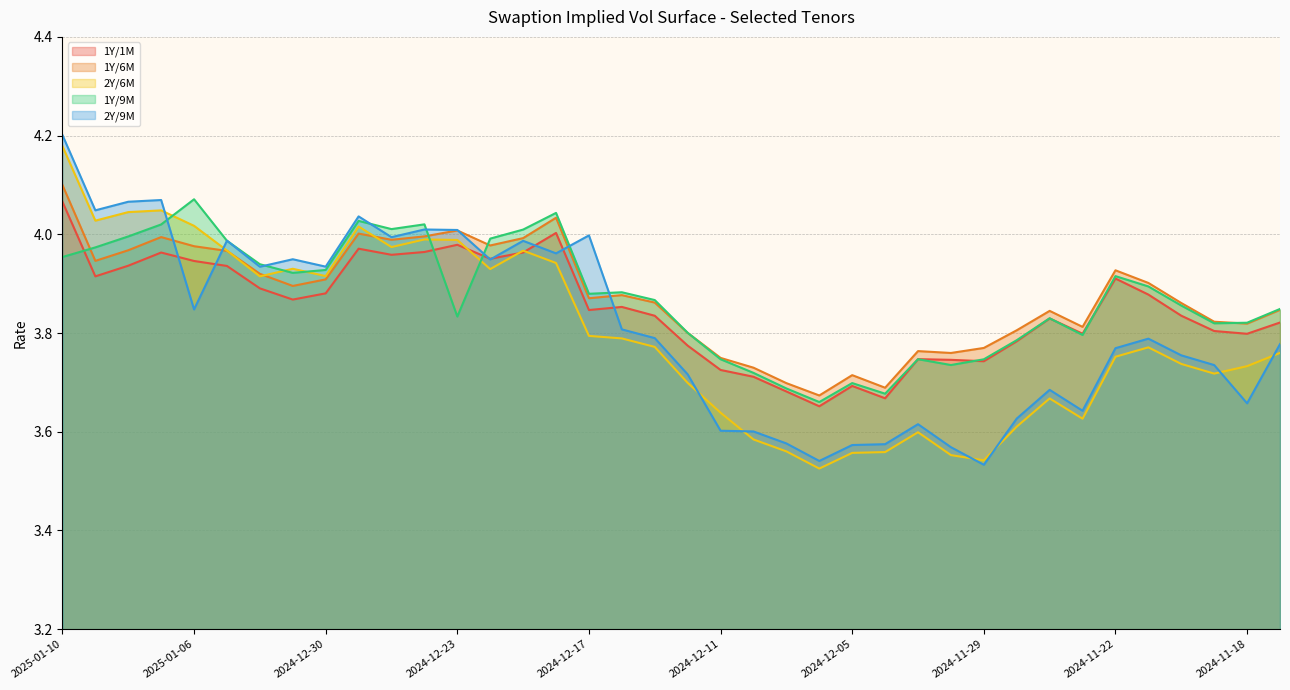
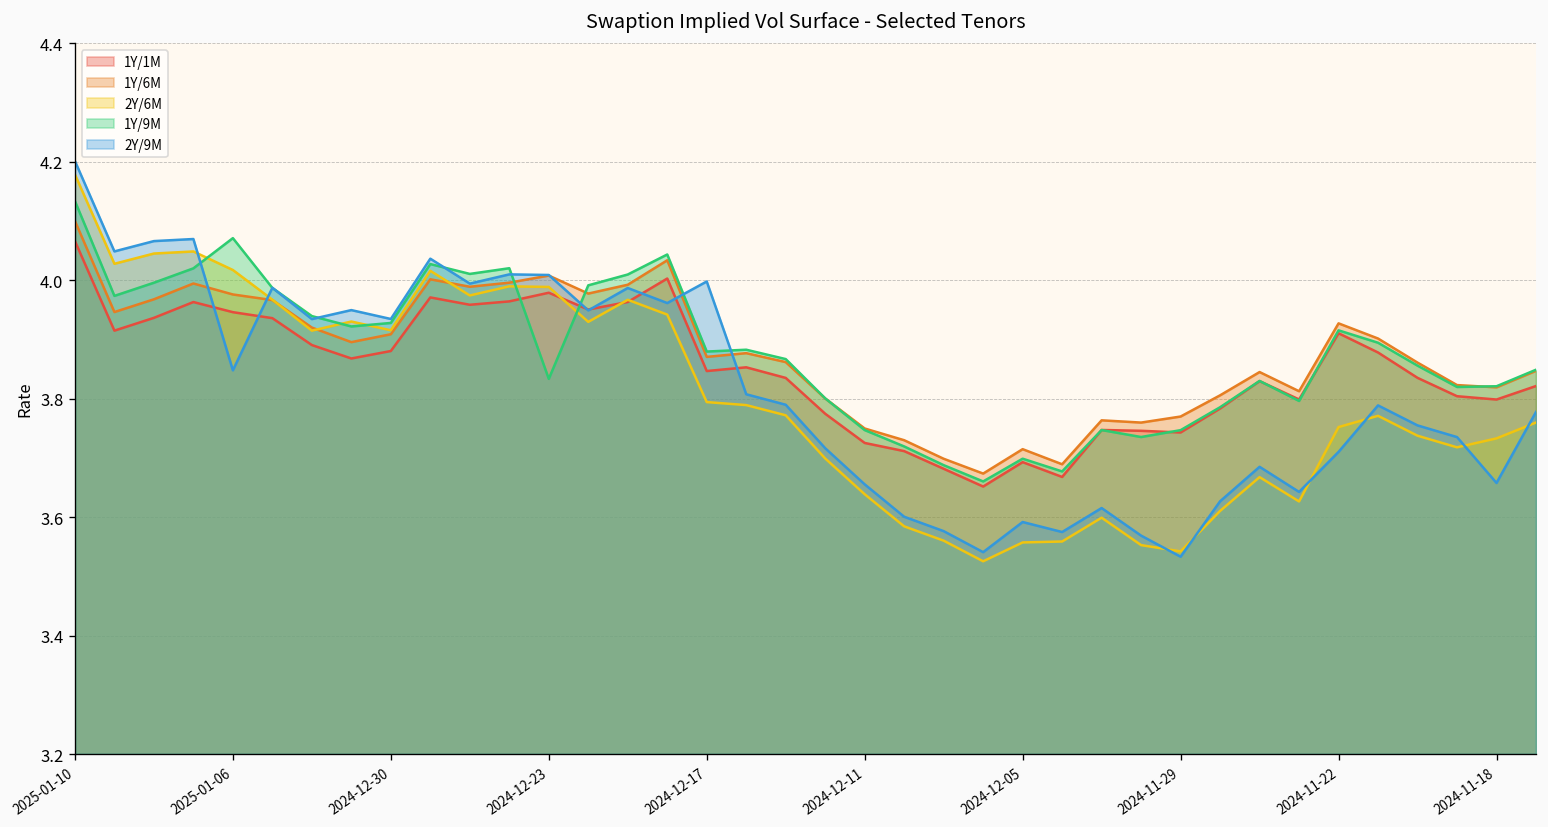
1Y/9M, 2025-01-10: 3.95 -> 4.13
2Y/9M, 2024-12-11: 3.60 -> 3.66
2Y/9M, 2024-12-05: 3.57 -> 3.59
2Y/9M, 2024-11-22: 3.77 -> 3.71
